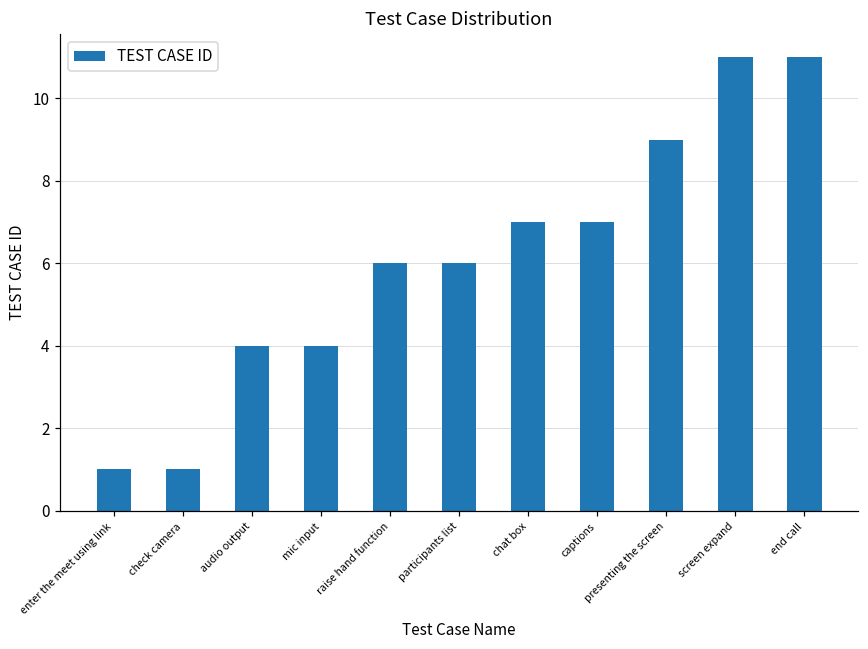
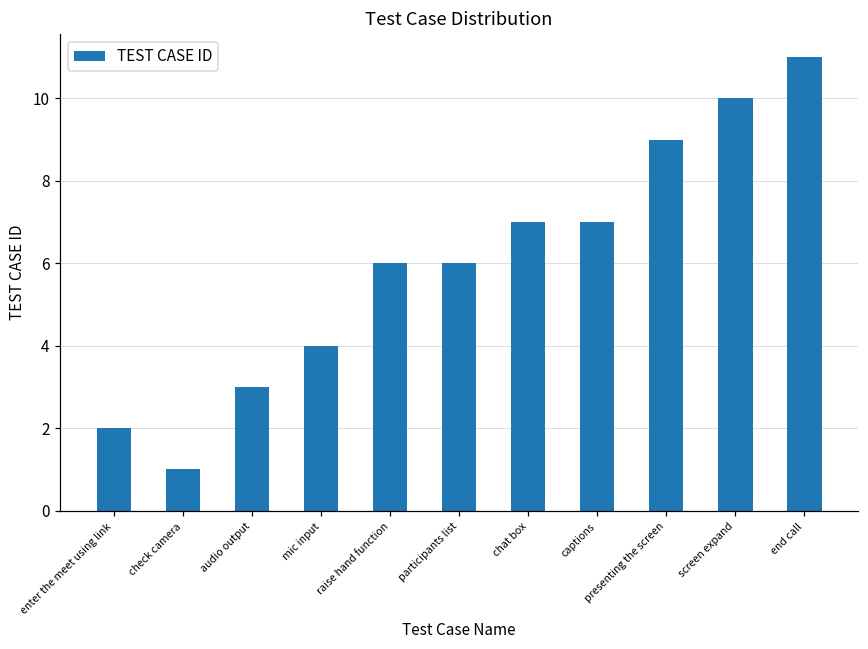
enter the meet using link: 1 -> 2
audio output: 4 -> 3
screen expand: 11 -> 10
